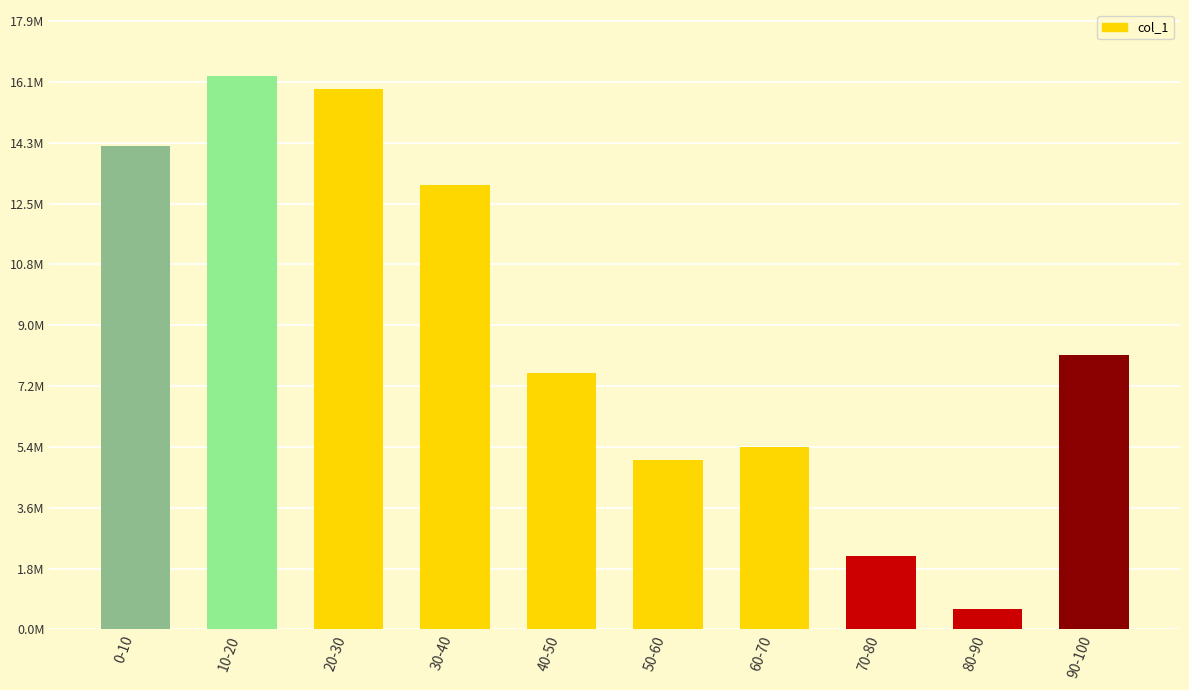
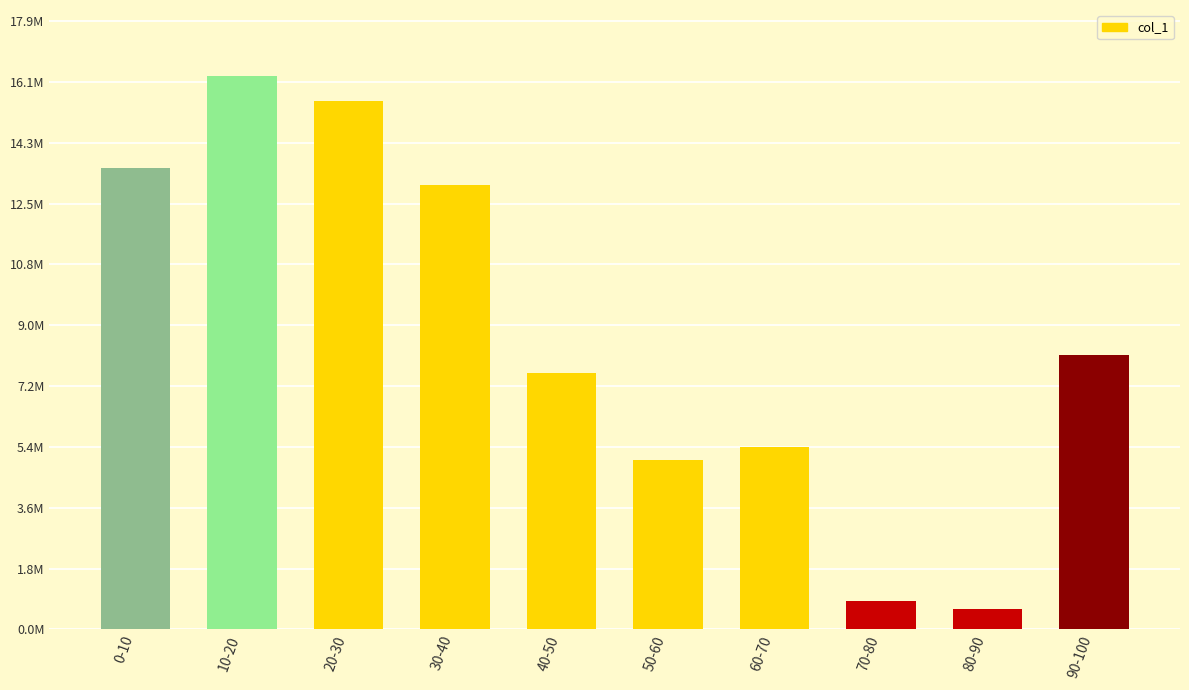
0-10: 14300000 -> 13600000
20-30: 15900000 -> 15600000
70-80: 2200000 -> 800000
